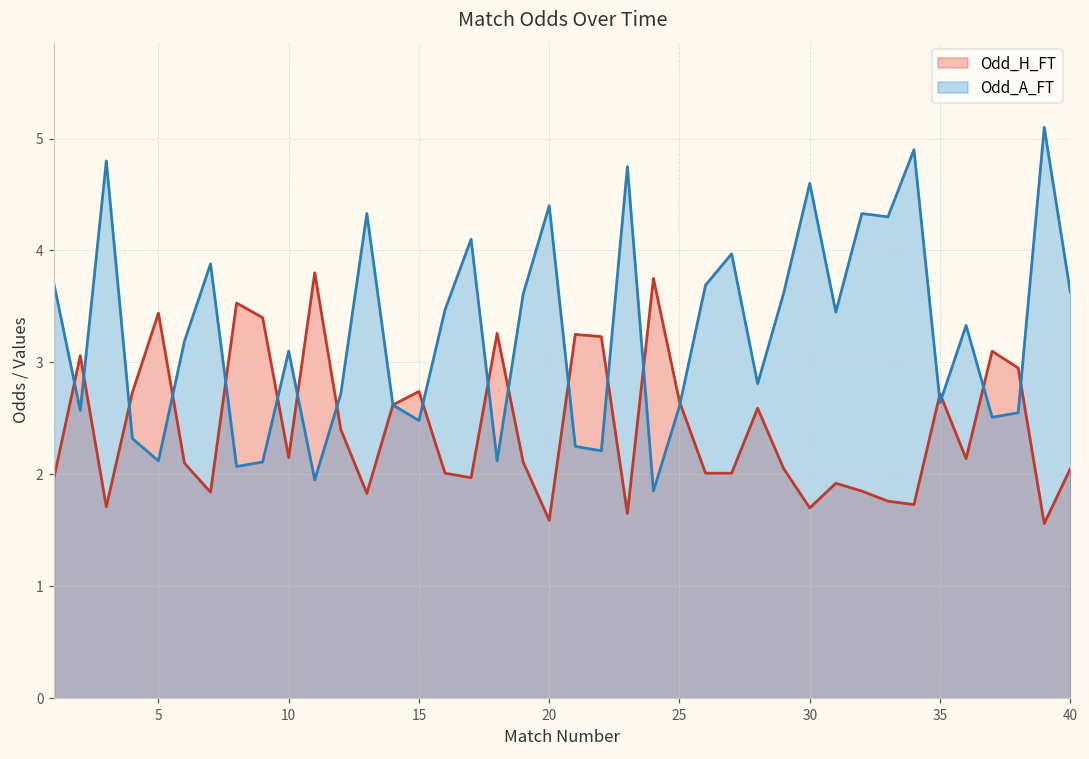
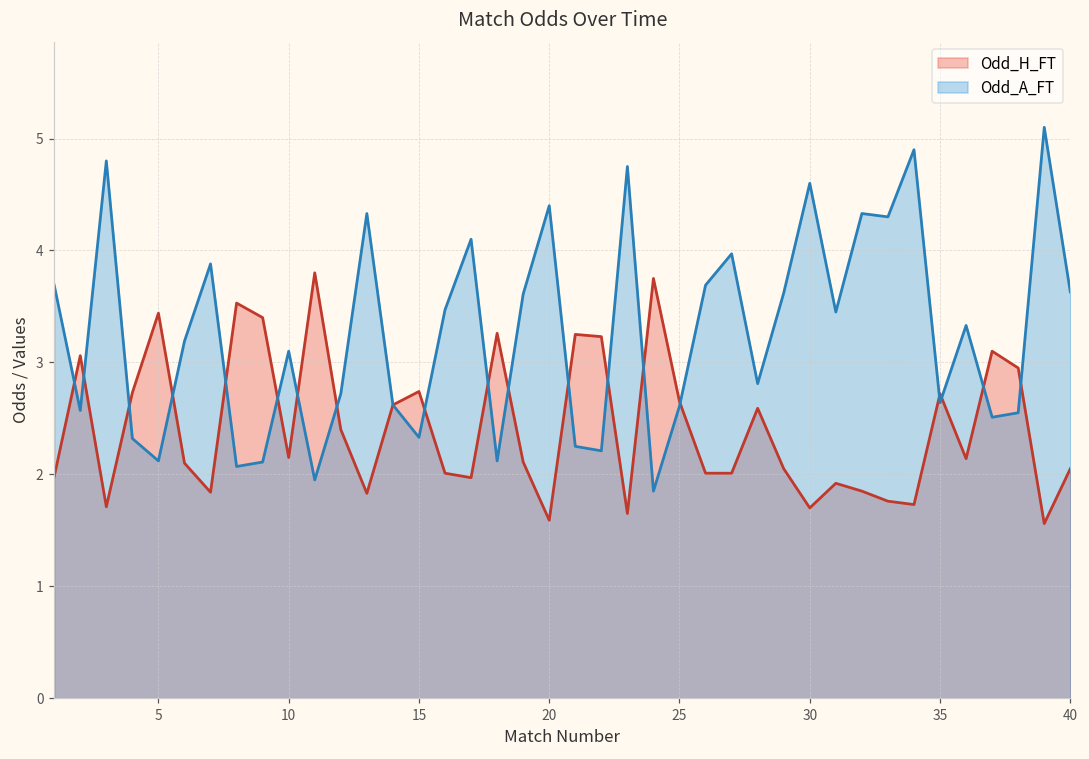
Odd_A_FT, 15: 2.48 -> 2.33
